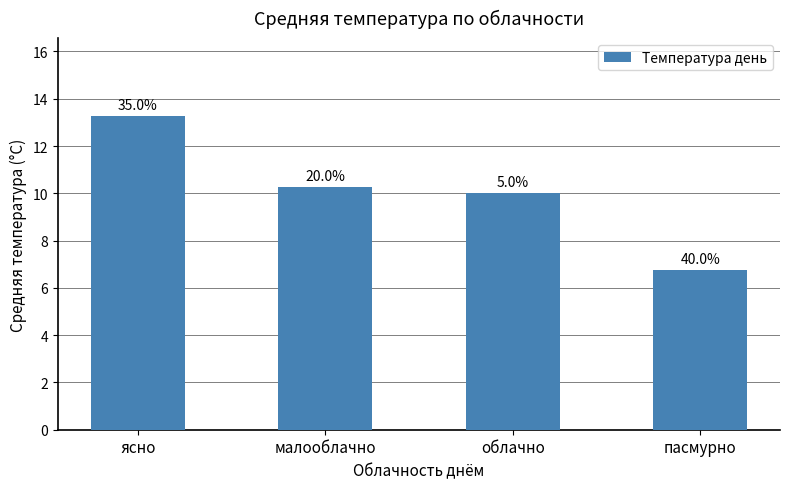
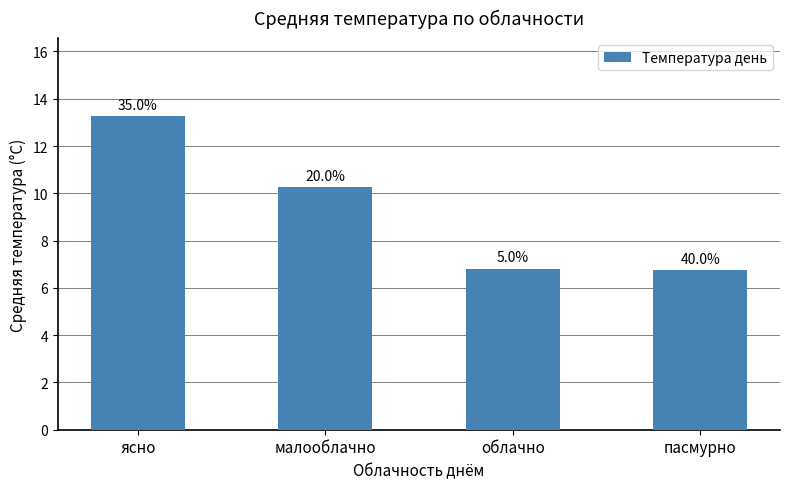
облачно: 10.0 -> 6.8
